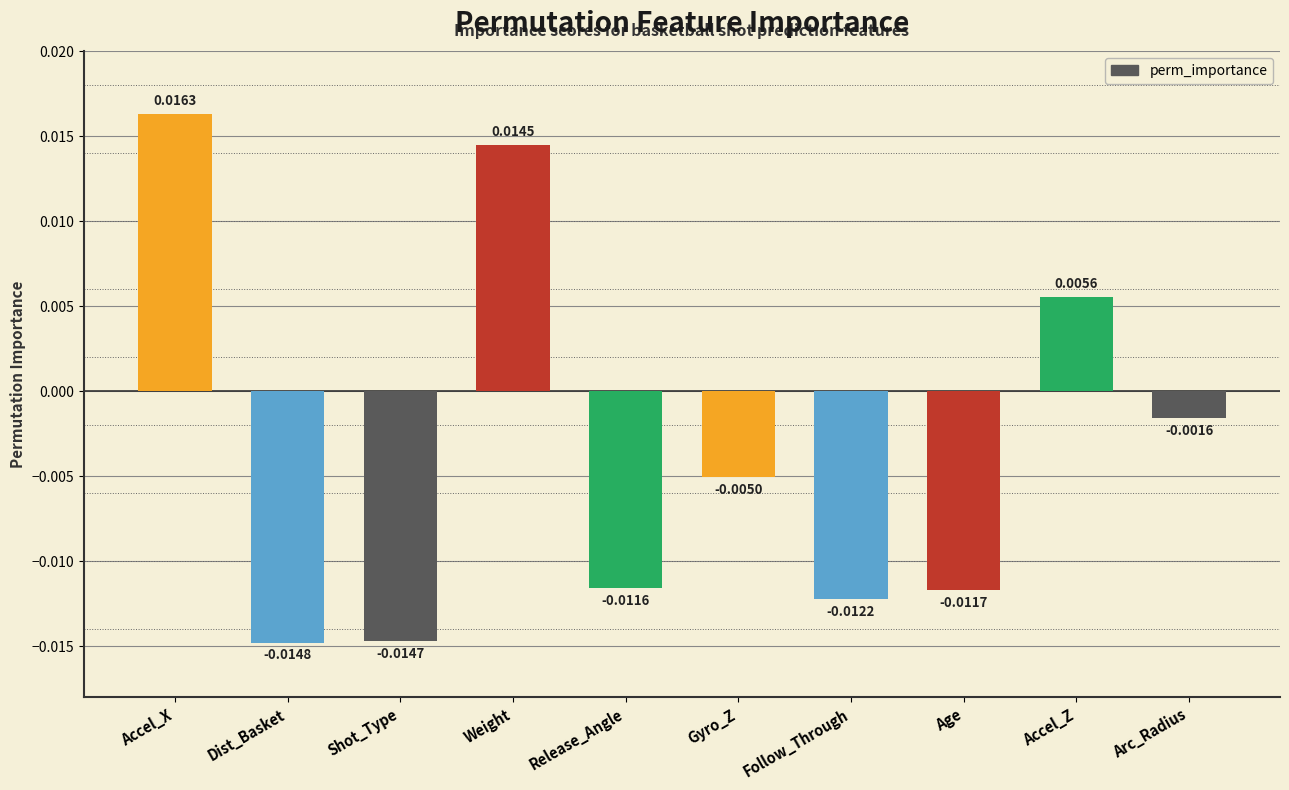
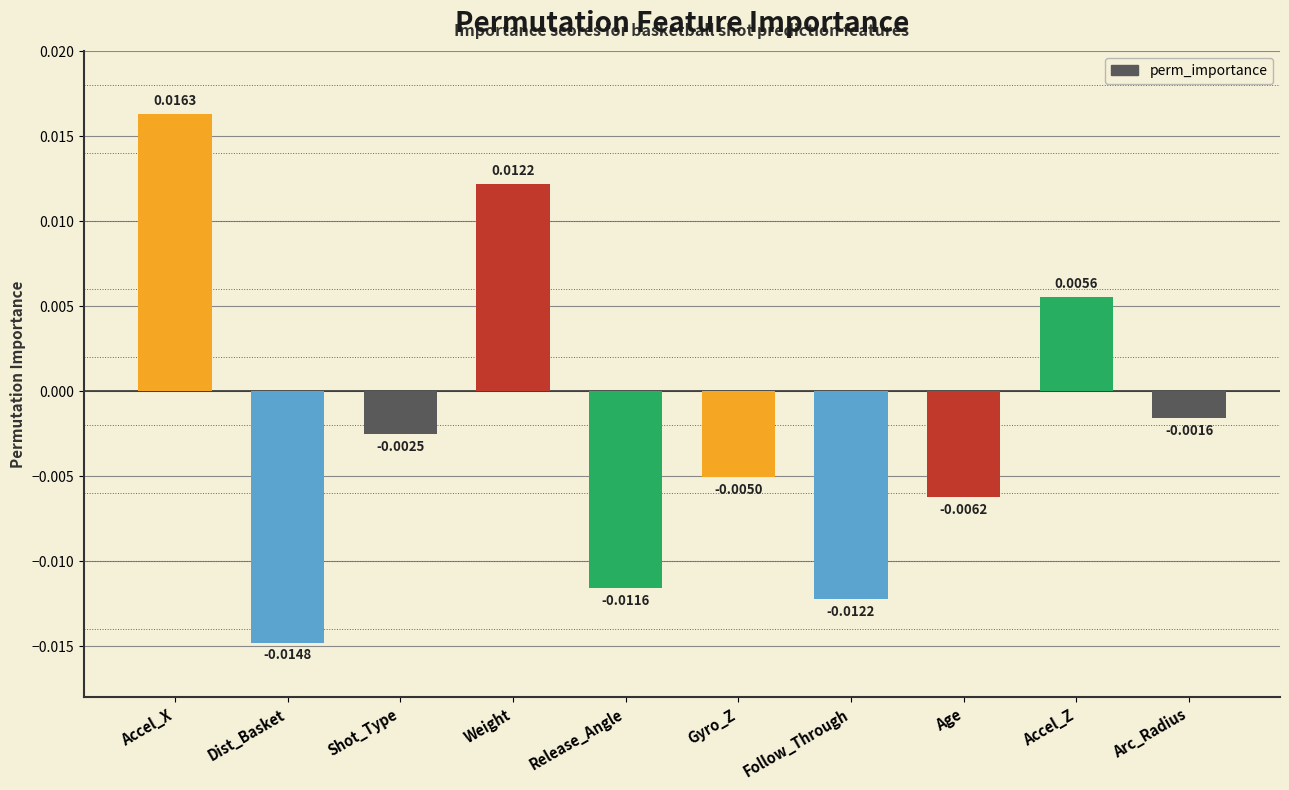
Shot_Type: -0.0147 -> -0.0025
Weight: 0.0145 -> 0.0122
Age: -0.0117 -> -0.0062
